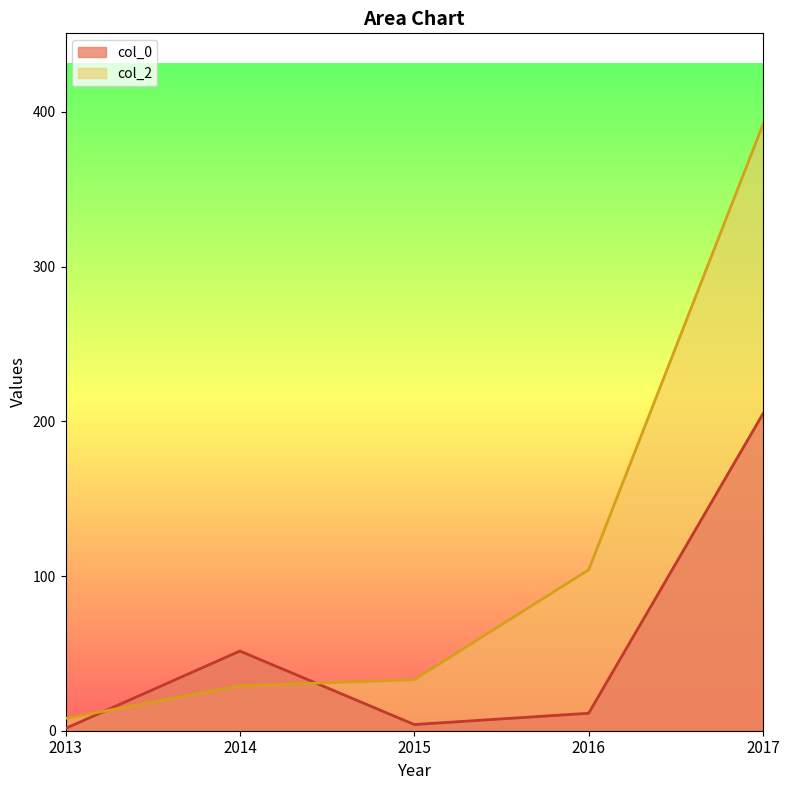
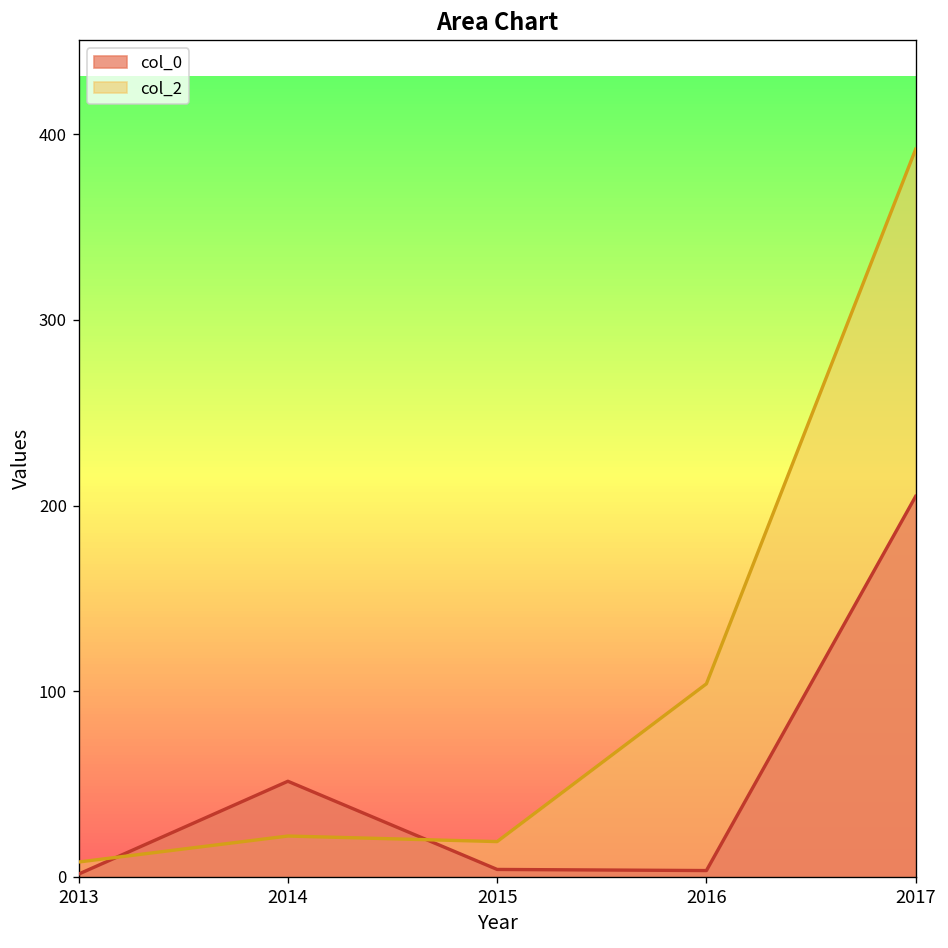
col_2, 2014: 29 -> 22
col_2, 2015: 33 -> 19
col_0, 2016: 11 -> 3
